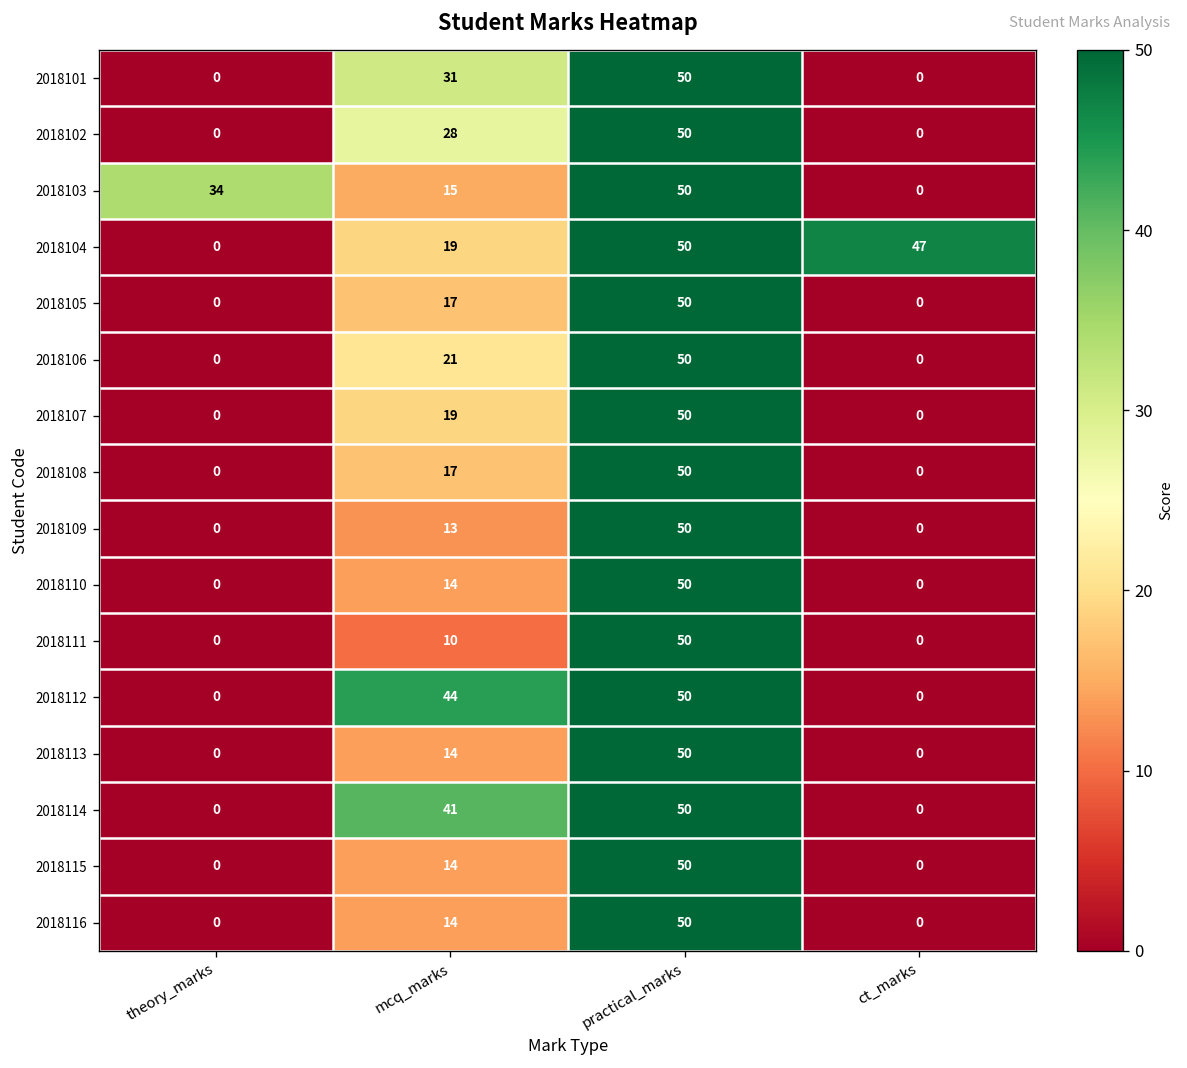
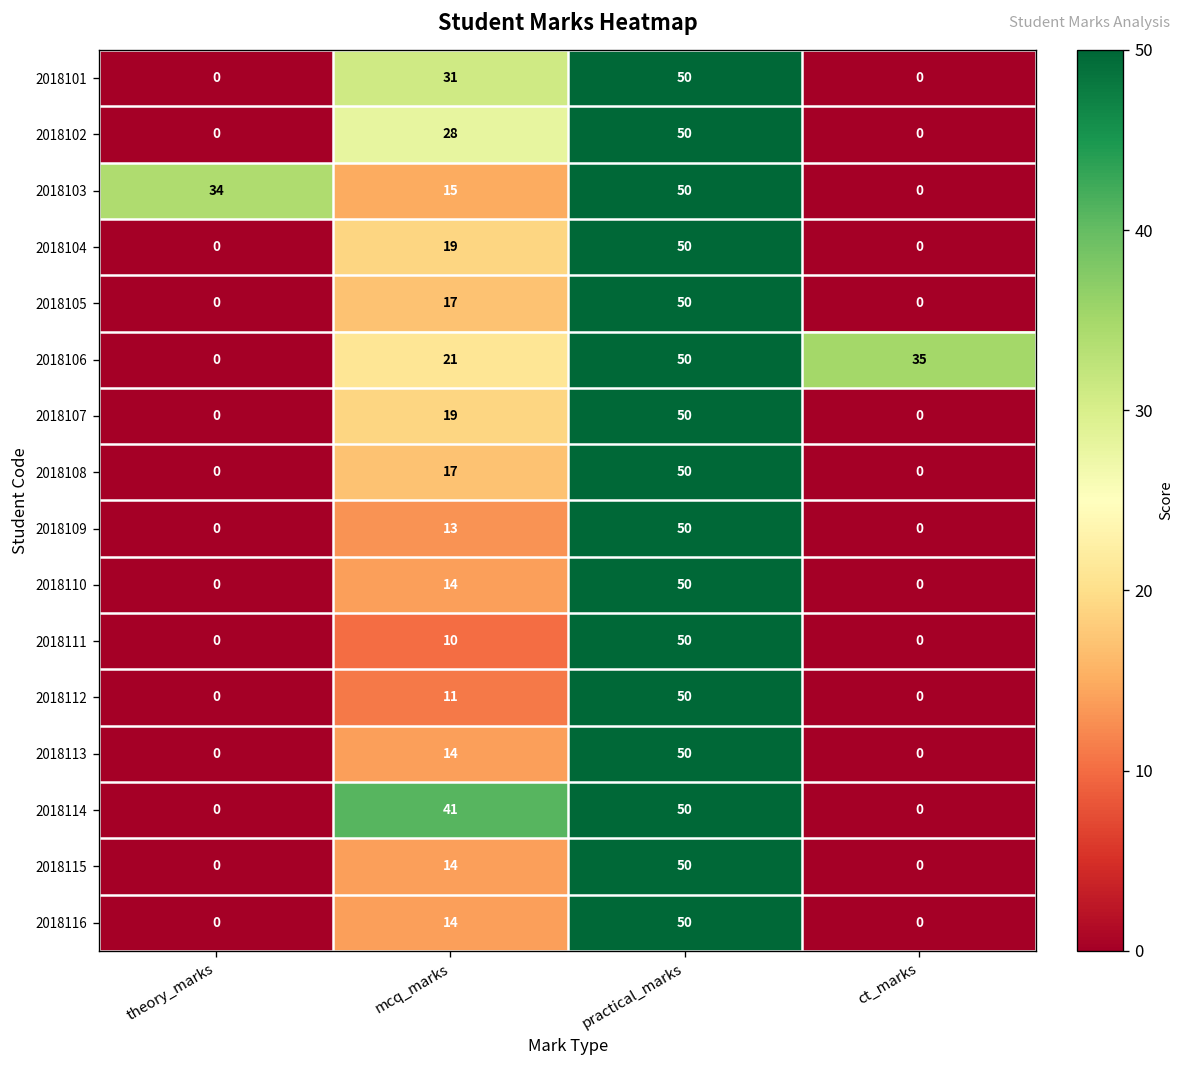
2018104, ct_marks: 47 -> 0
2018106, ct_marks: 0 -> 35
2018112, mcq_marks: 44 -> 11
